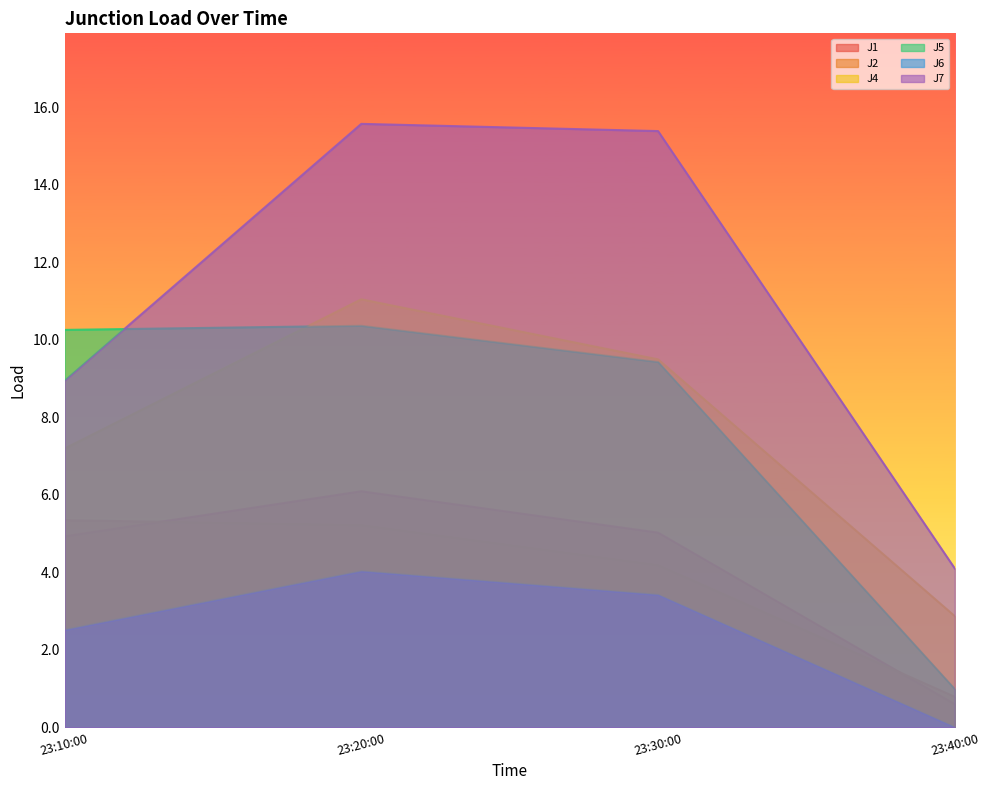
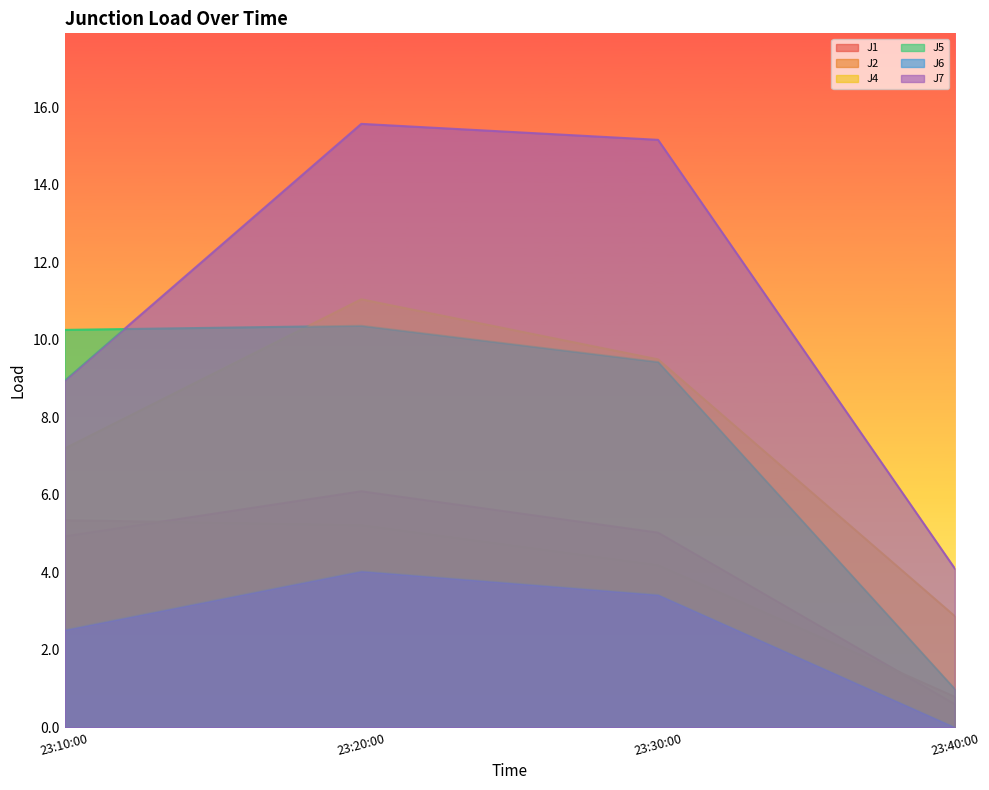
J7, 23:30:00: 15.4 -> 15.2
